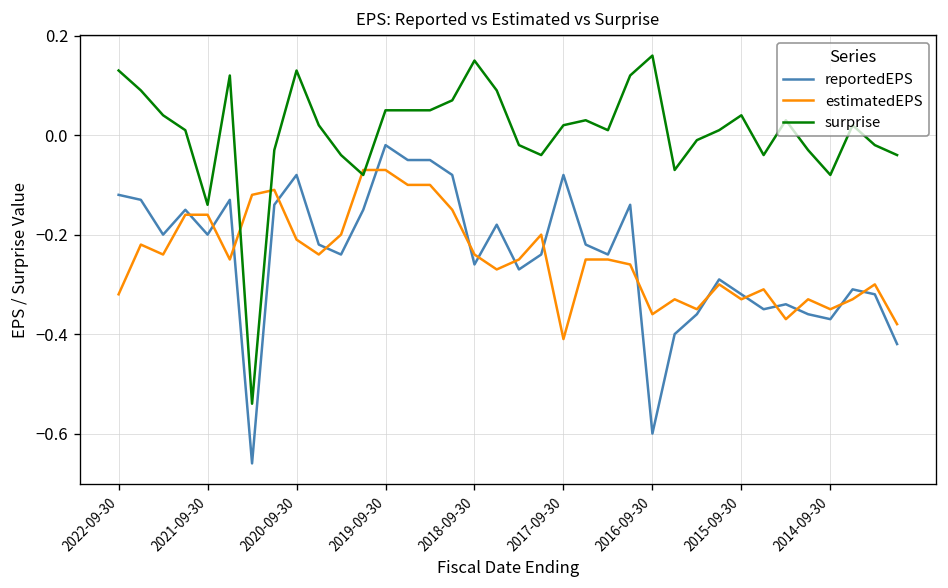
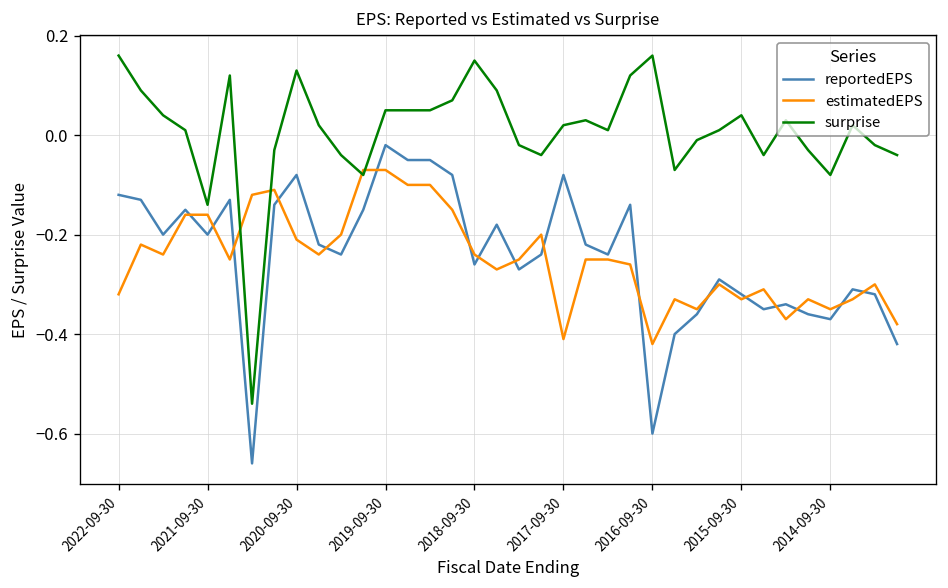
surprise, 2022-09-30: 0.13 -> 0.16
estimatedEPS, 2016-09-30: -0.36 -> -0.42
